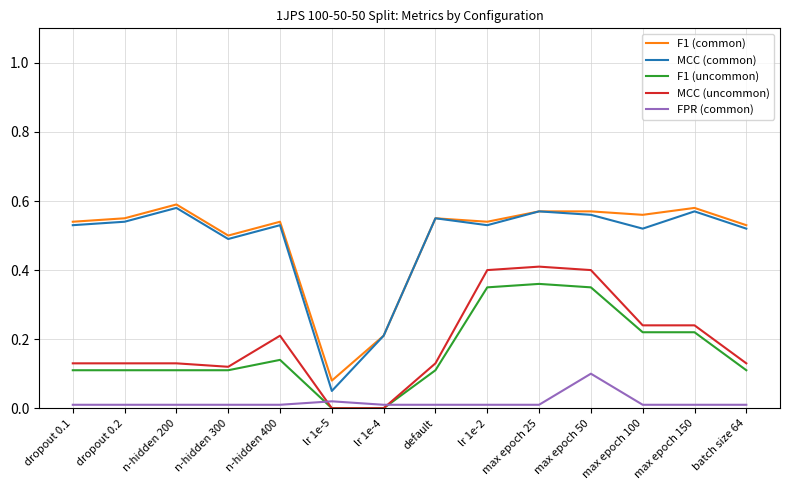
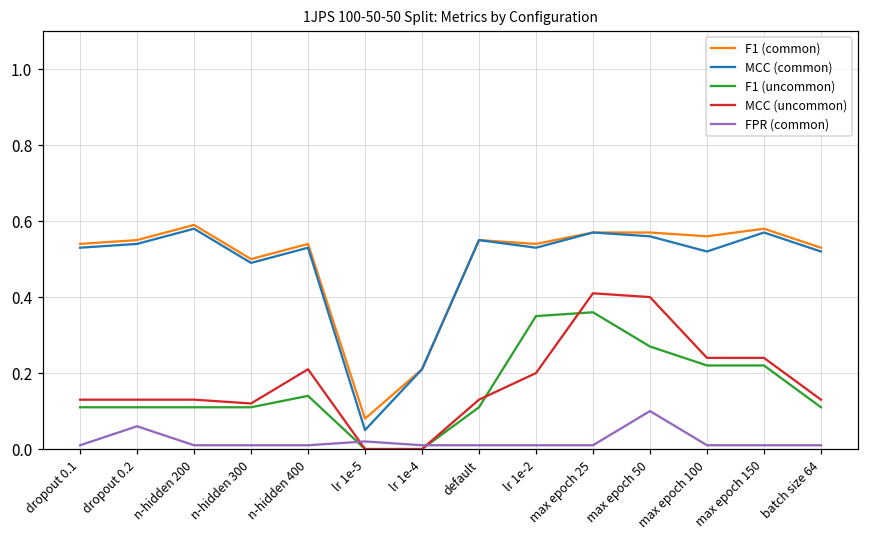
FPR (common), dropout 0.2: 0.01 -> 0.06
MCC (uncommon), lr 1e-2: 0.4 -> 0.2
F1 (uncommon), max epoch 50: 0.35 -> 0.27
